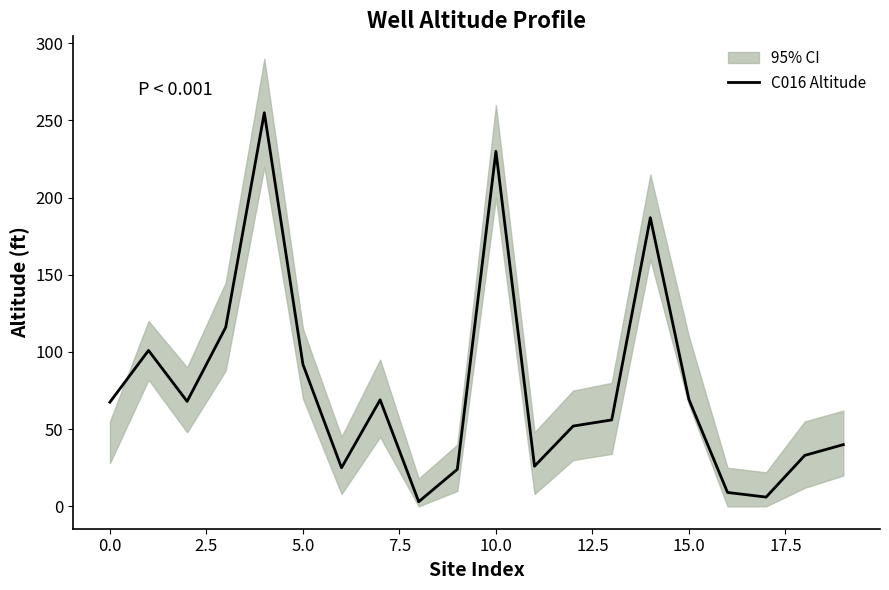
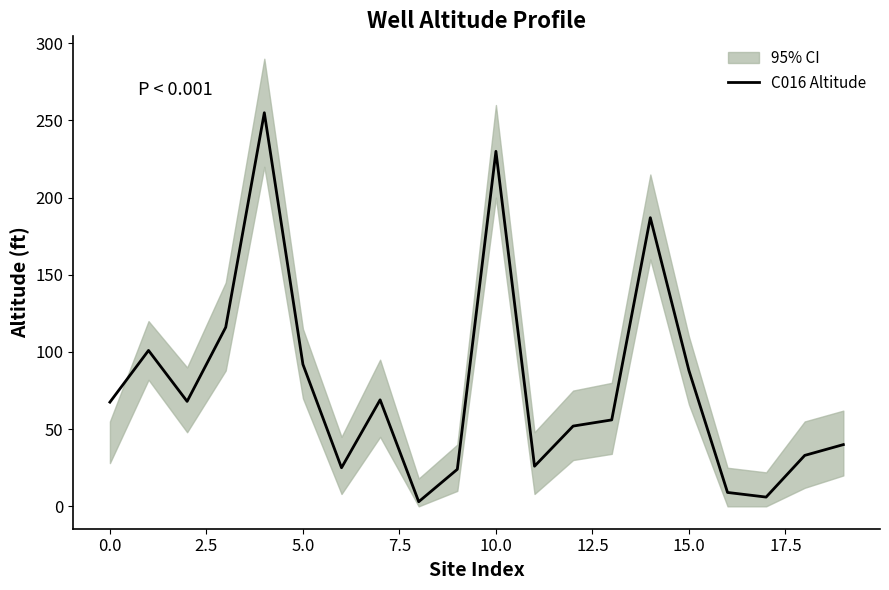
C016 Altitude, 15.0: 69 -> 88
